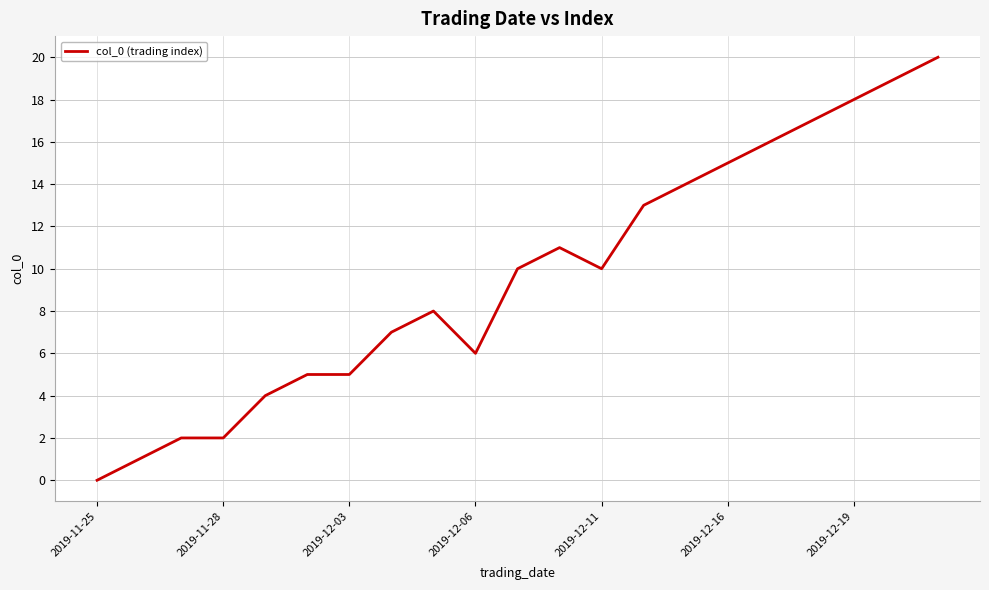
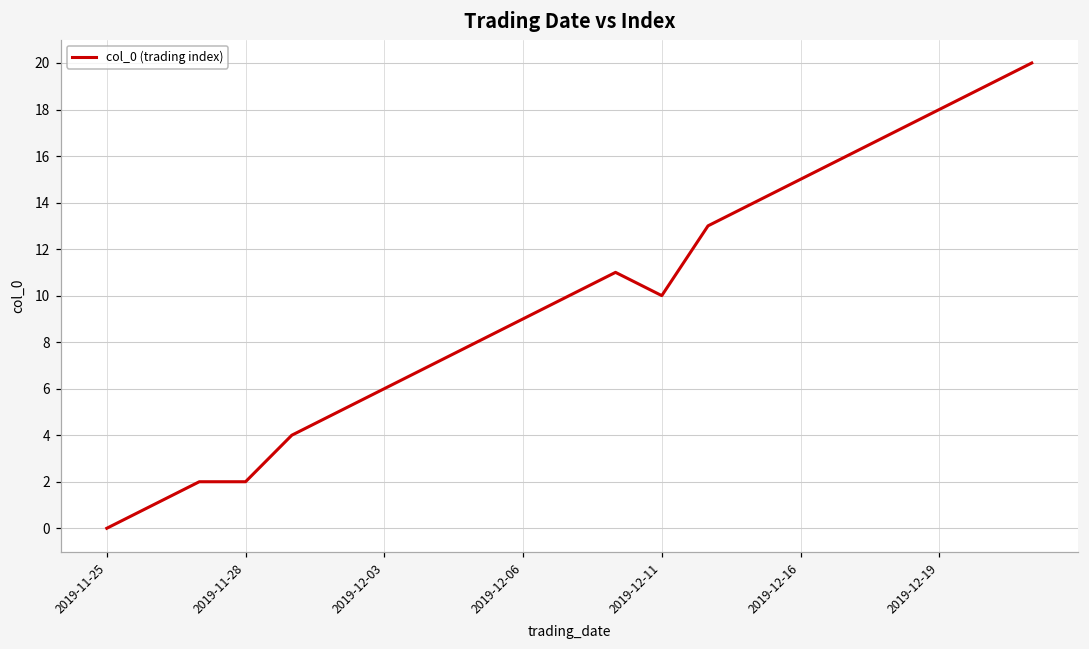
2019-12-03: 5 -> 6
2019-12-06: 6 -> 9
